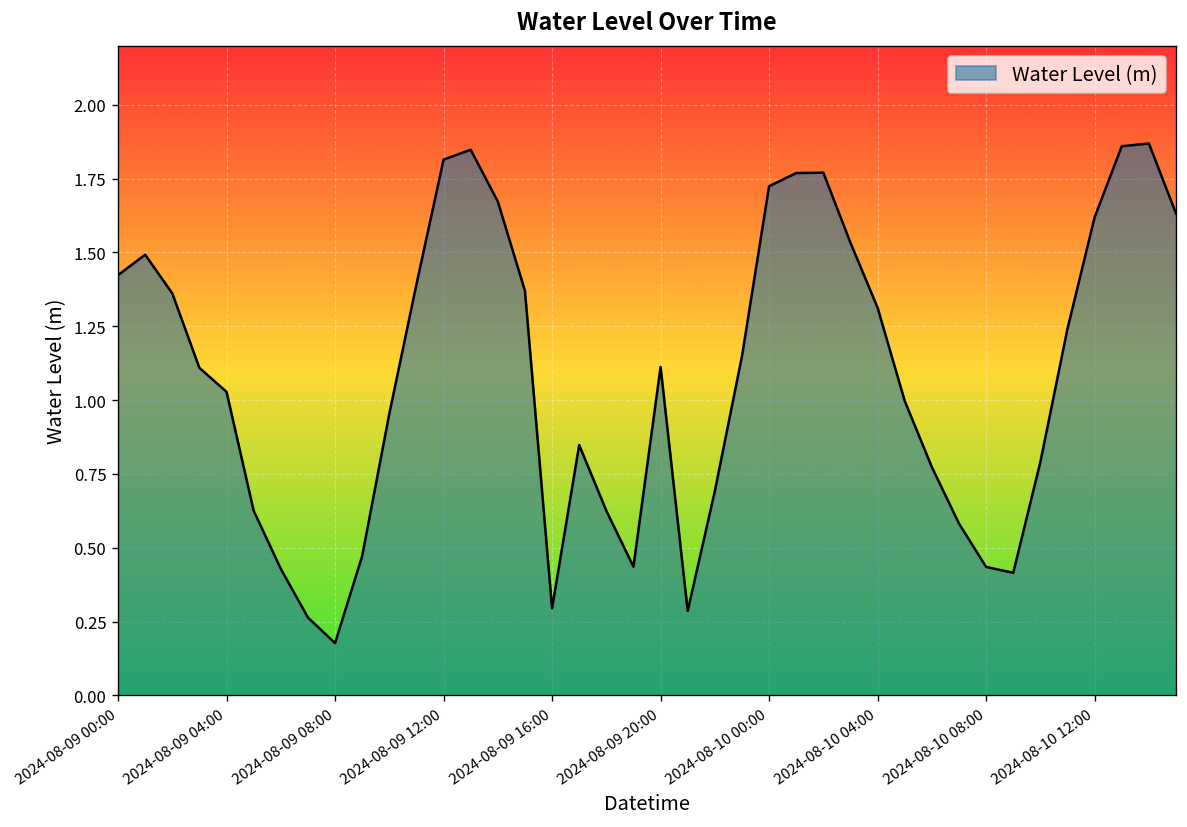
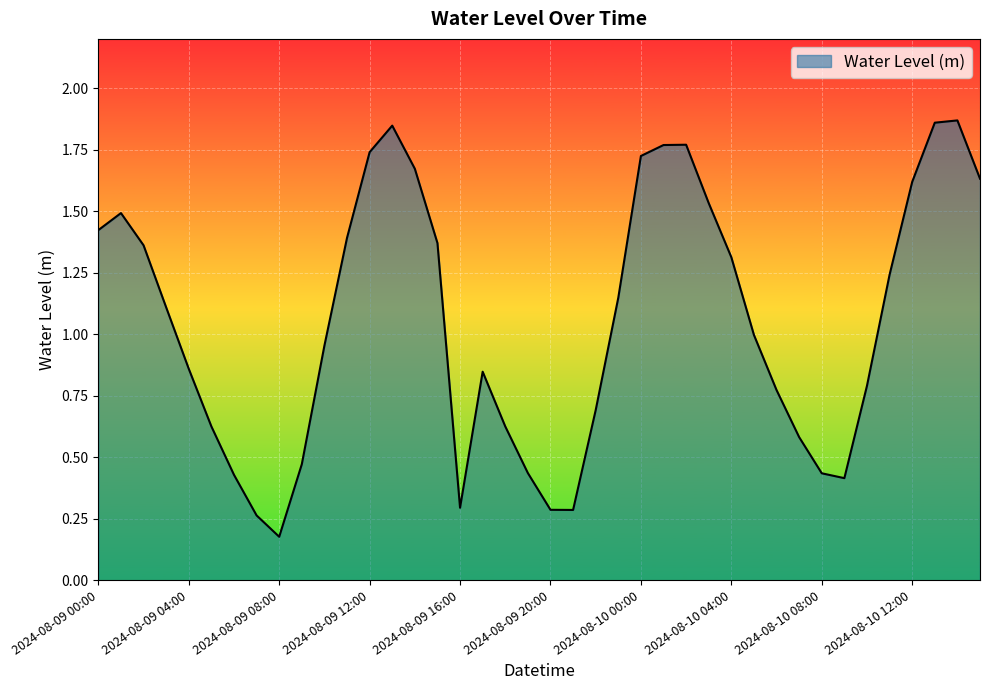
2024-08-09 04:00: 1.03 -> 0.86
2024-08-09 12:00: 1.81 -> 1.74
2024-08-09 20:00: 1.11 -> 0.29
